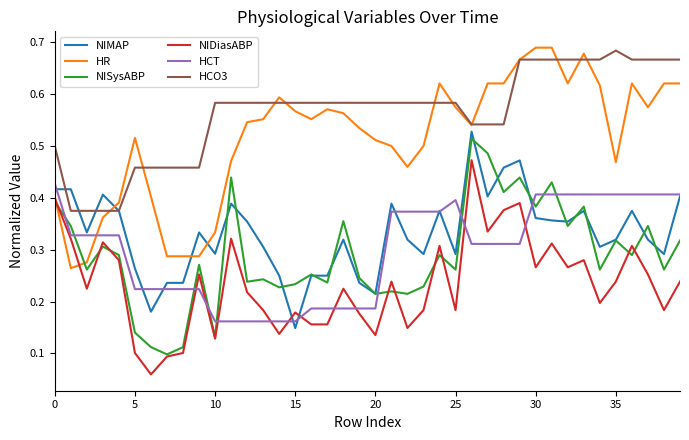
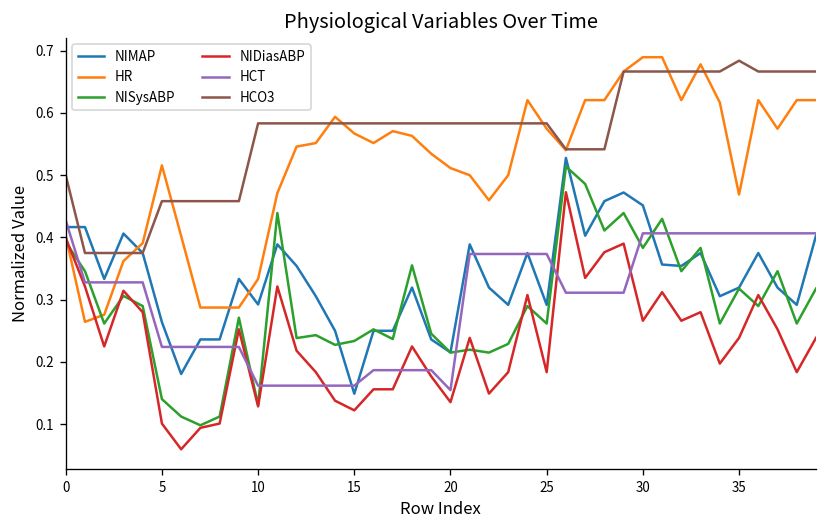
NIDiasABP, 15: 0.18 -> 0.12
HCT, 20: 0.19 -> 0.15
HCT, 25: 0.40 -> 0.37
NIMAP, 30: 0.36 -> 0.45
